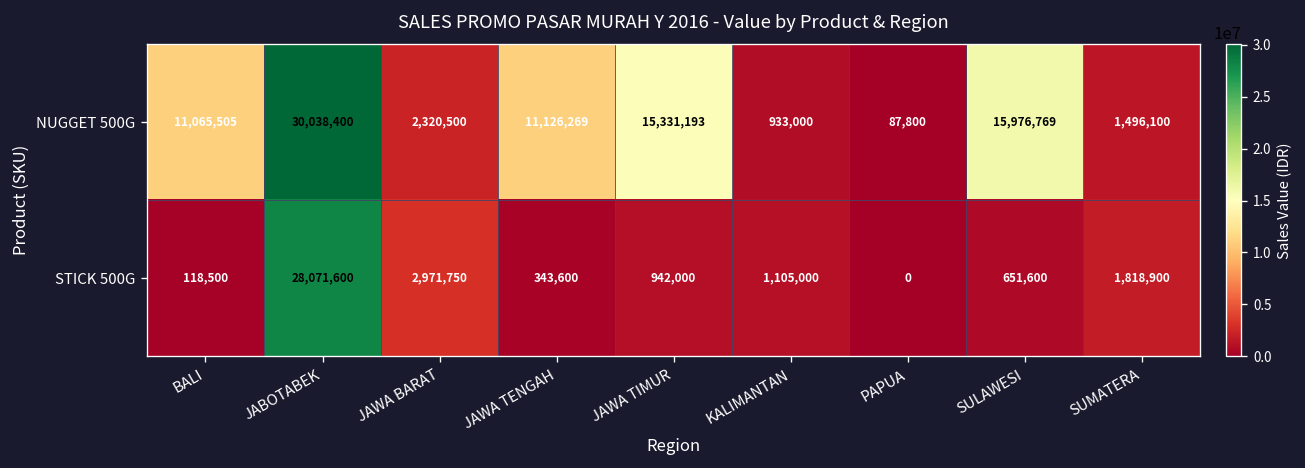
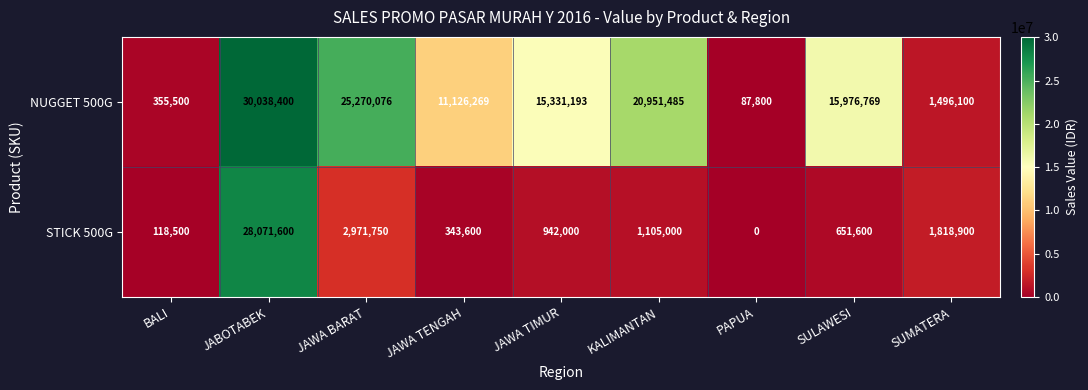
NUGGET 500G, BALI: 11,065,505 -> 355,500
NUGGET 500G, JAWA BARAT: 2,320,500 -> 25,270,076
NUGGET 500G, KALIMANTAN: 933,000 -> 20,951,485
